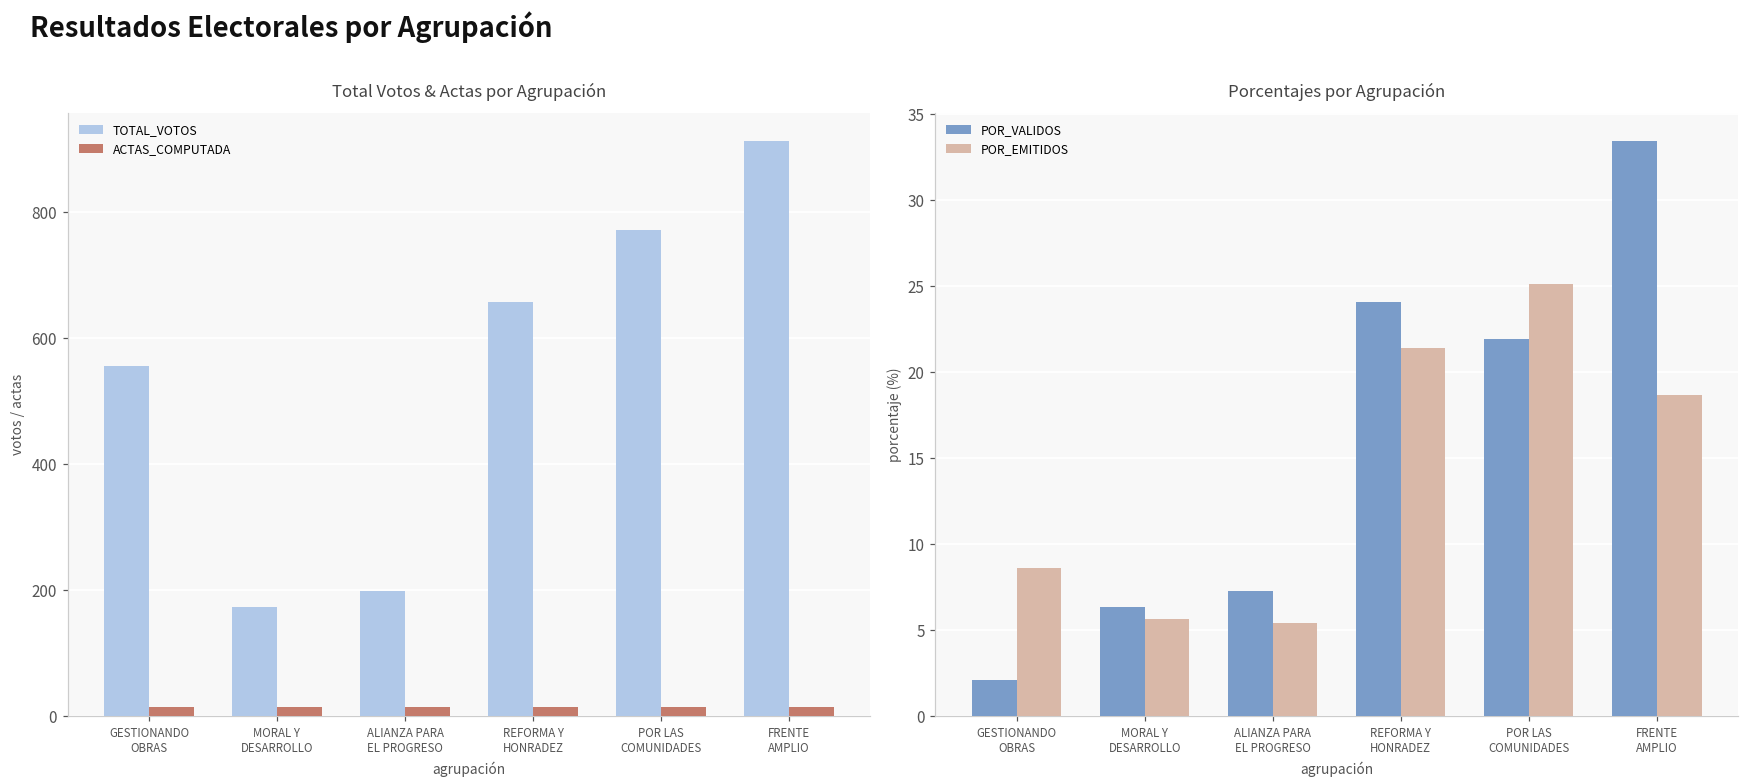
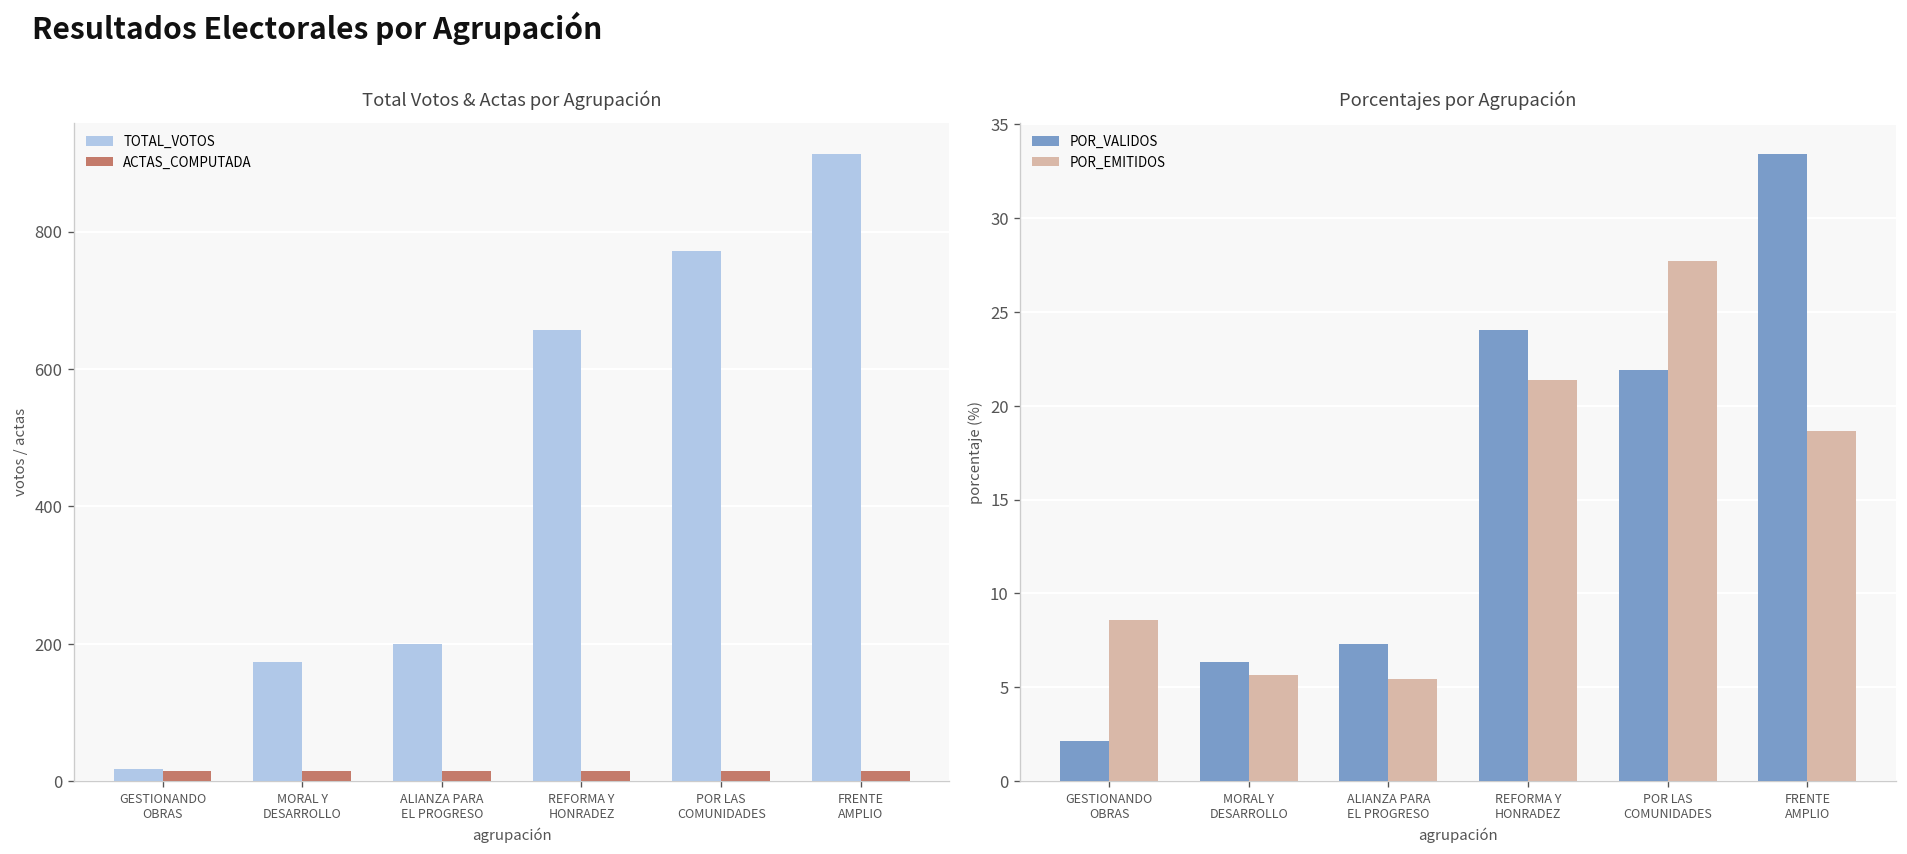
Total Votos & Actas por Agrupación, TOTAL_VOTOS, GESTIONANDO OBRAS: 560 -> 20
Porcentajes por Agrupación, POR_EMITIDOS, POR LAS COMUNIDADES: 25.1 -> 27.7
